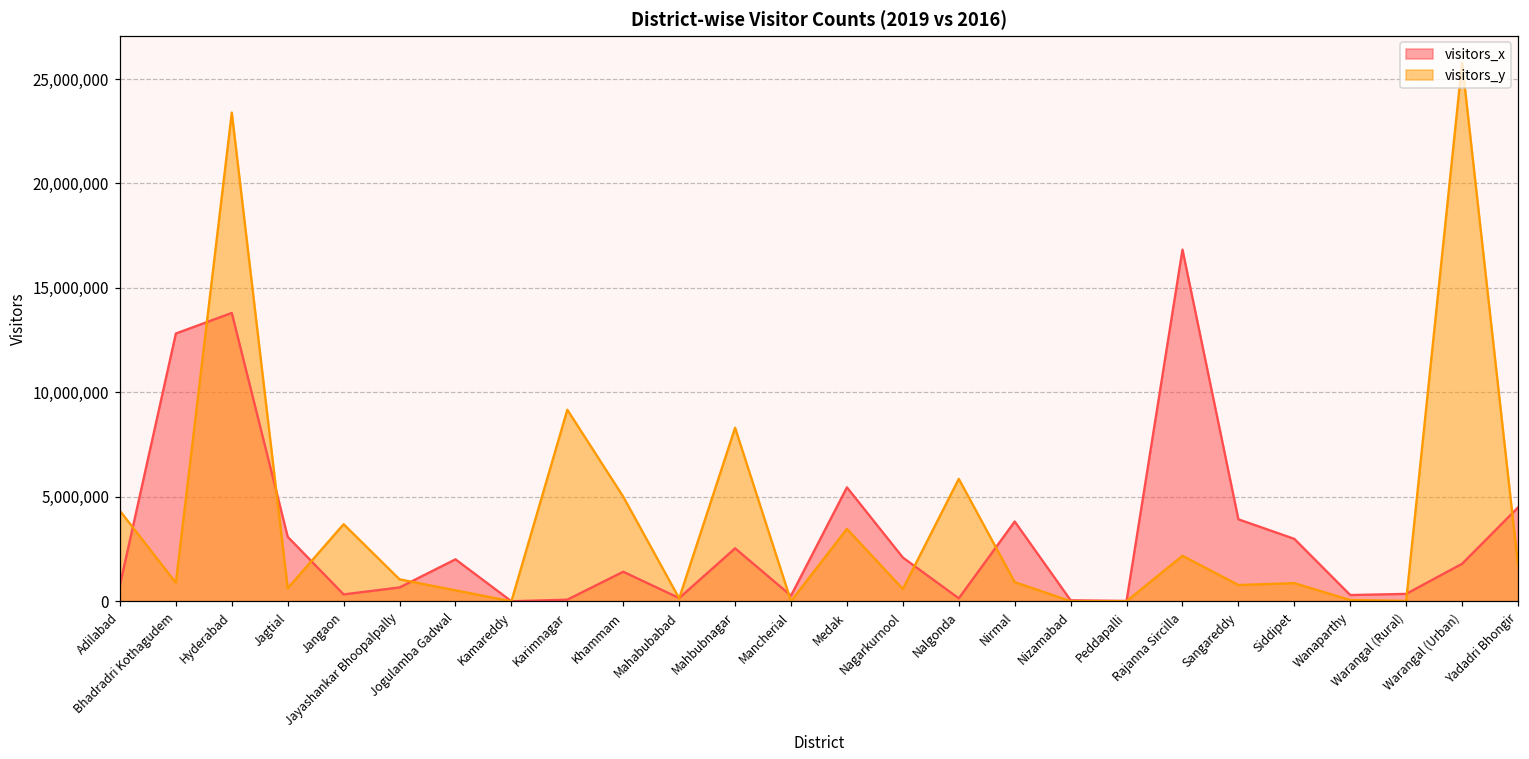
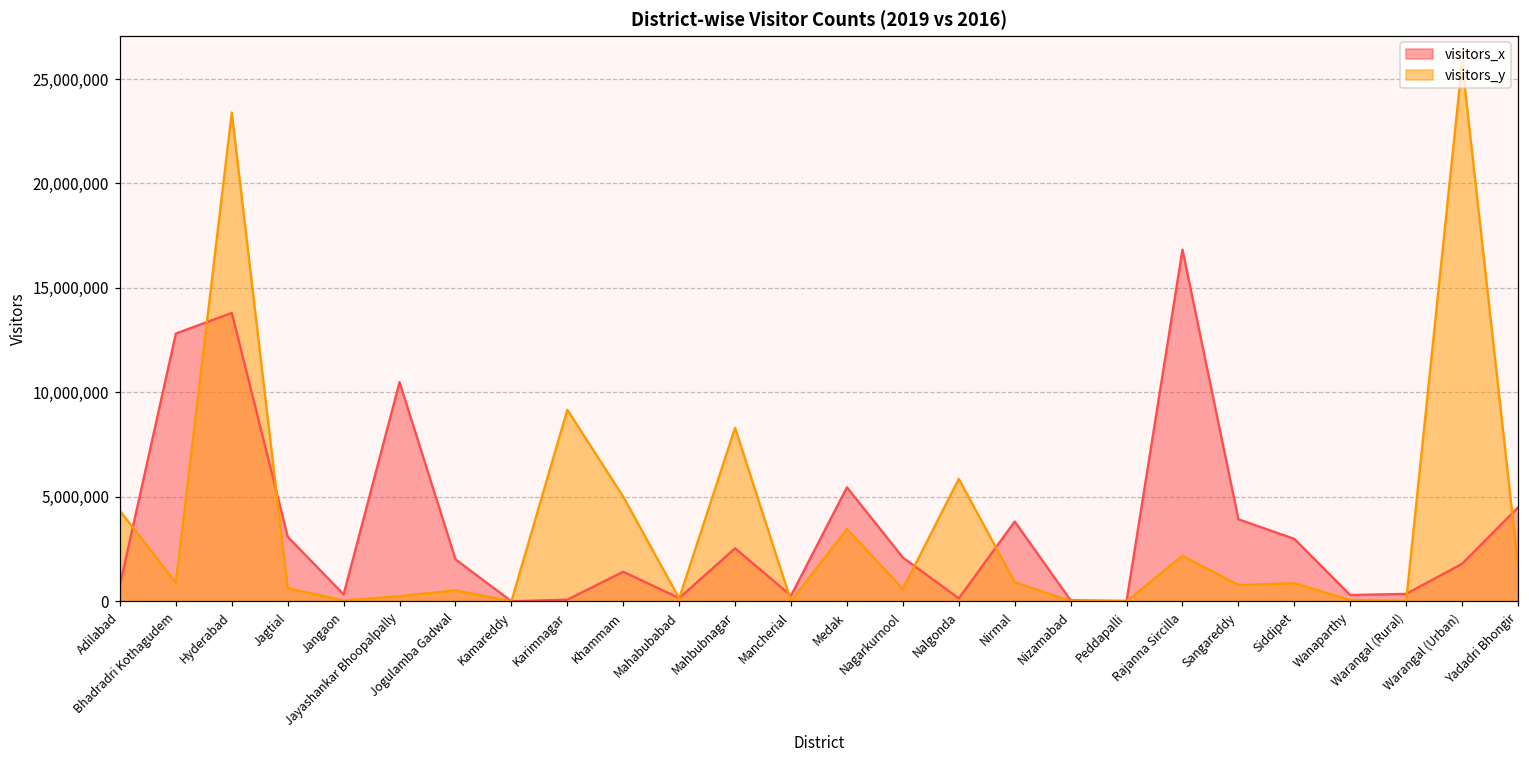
visitors_y, Jangaon: 3,700,000 -> 0
visitors_x, Jayashankar Bhoopalpally: 700,000 -> 10,500,000
visitors_y, Jayashankar Bhoopalpally: 1,000,000 -> 200,000
